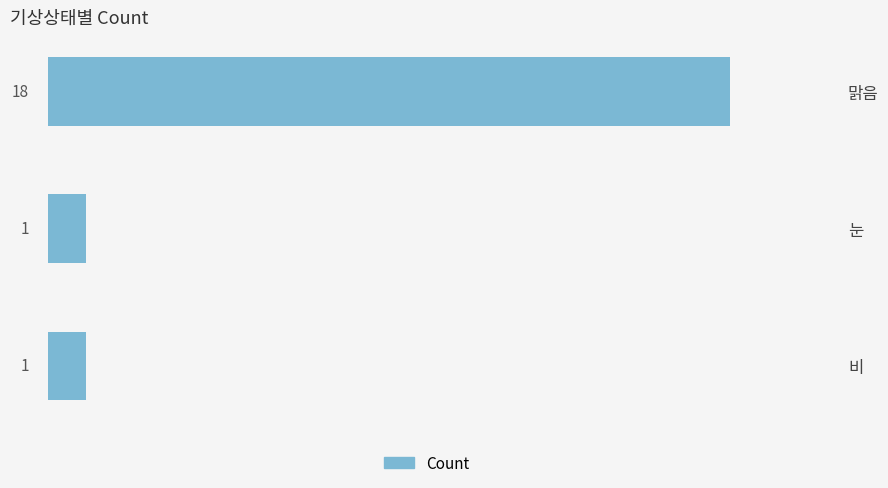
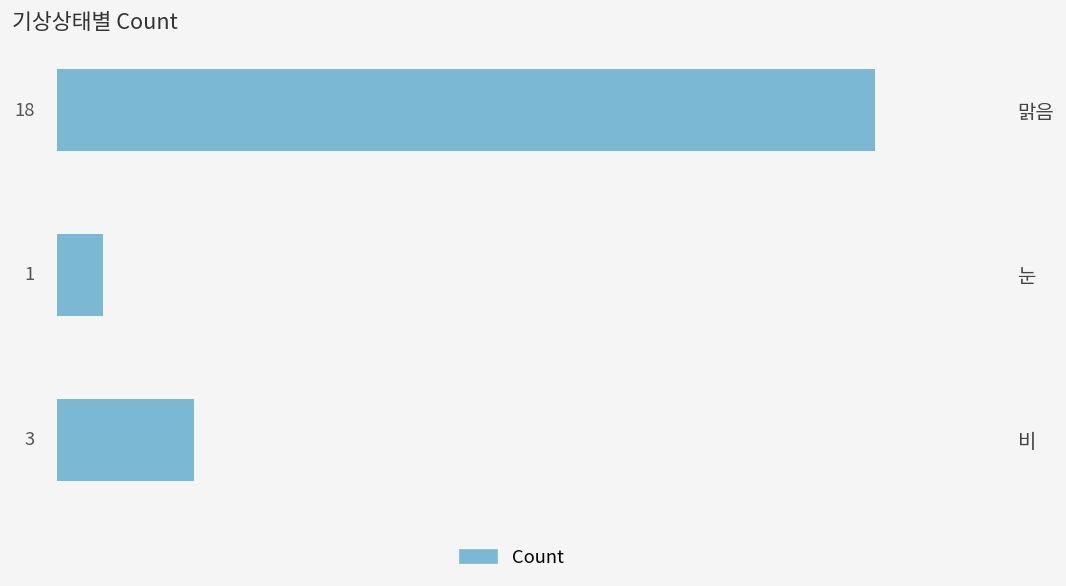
비: 1 -> 3
